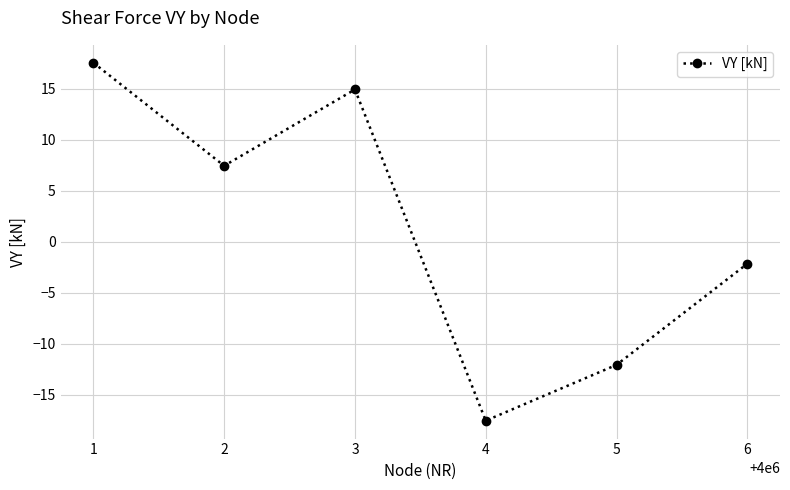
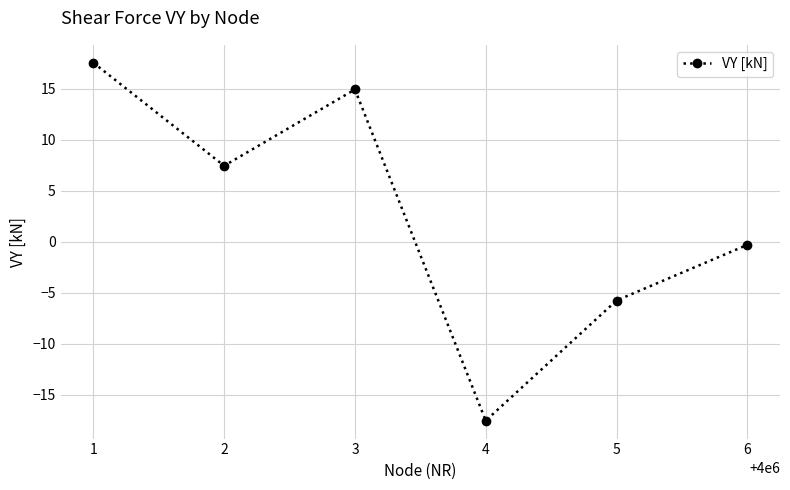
5: -12.1 -> -5.8
6: -2.2 -> -0.3
